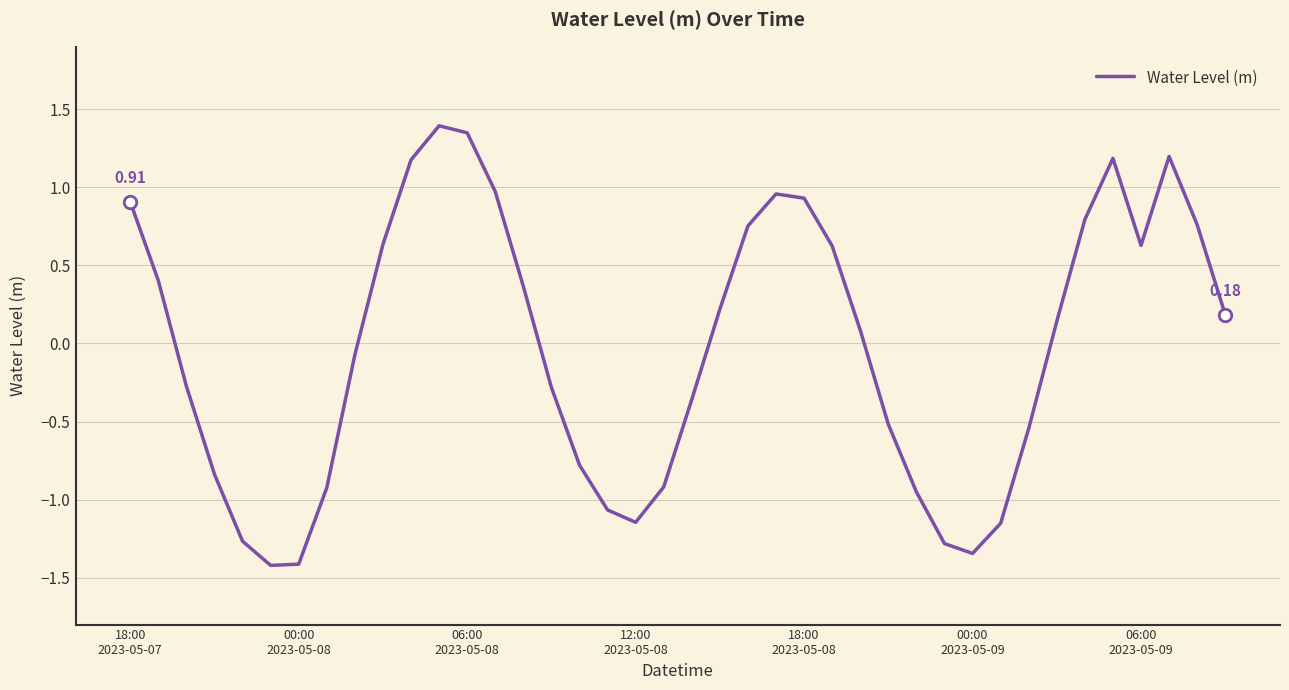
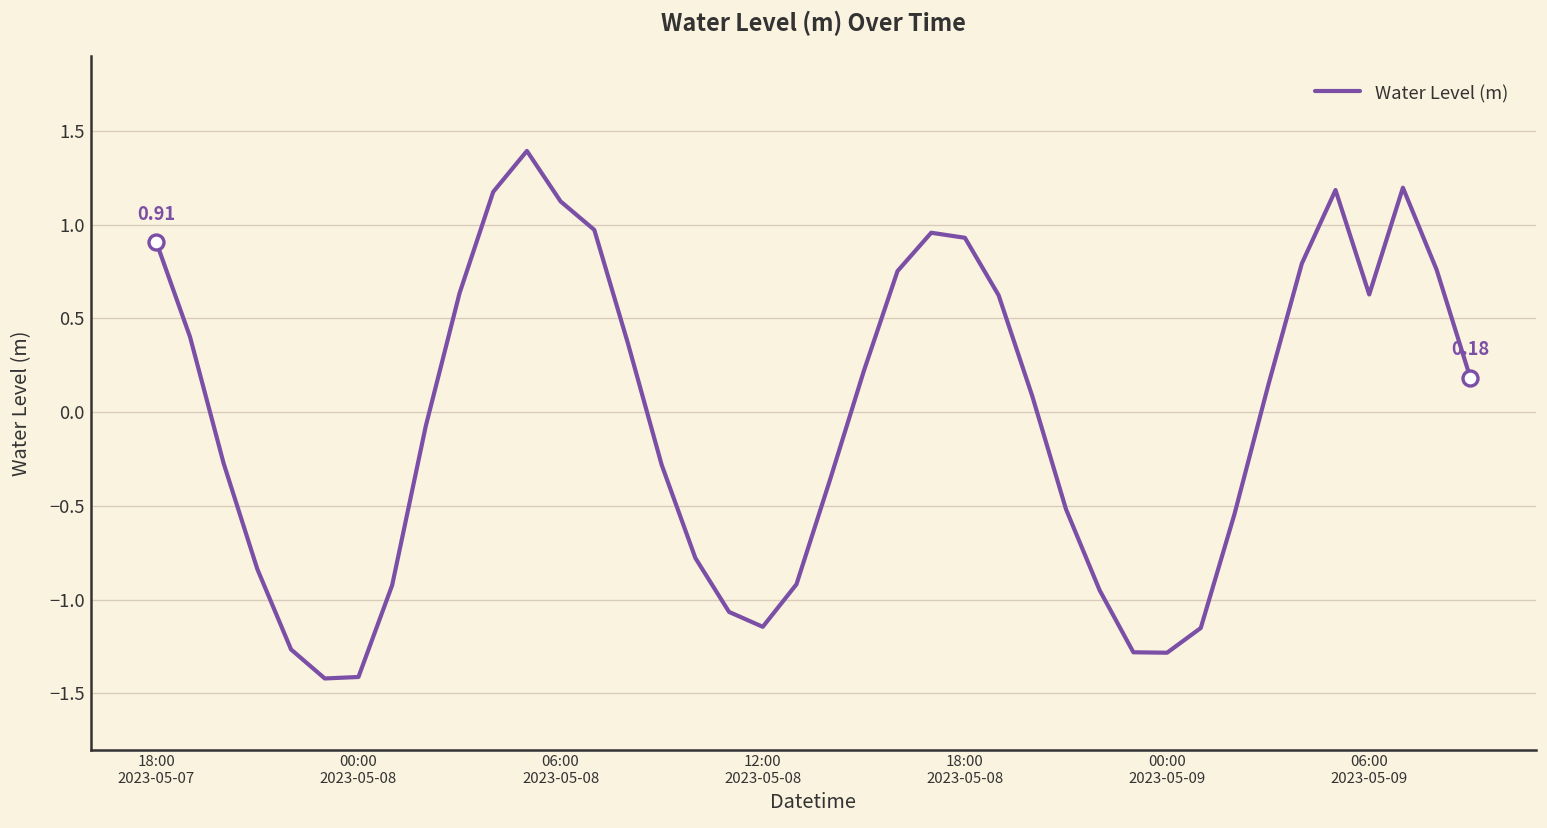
Water Level (m), 06:00 2023-05-08: 1.35 -> 1.12
Water Level (m), 00:00 2023-05-09: -1.34 -> -1.28
